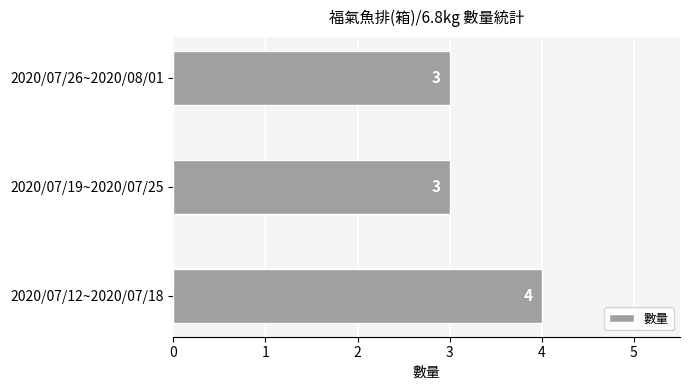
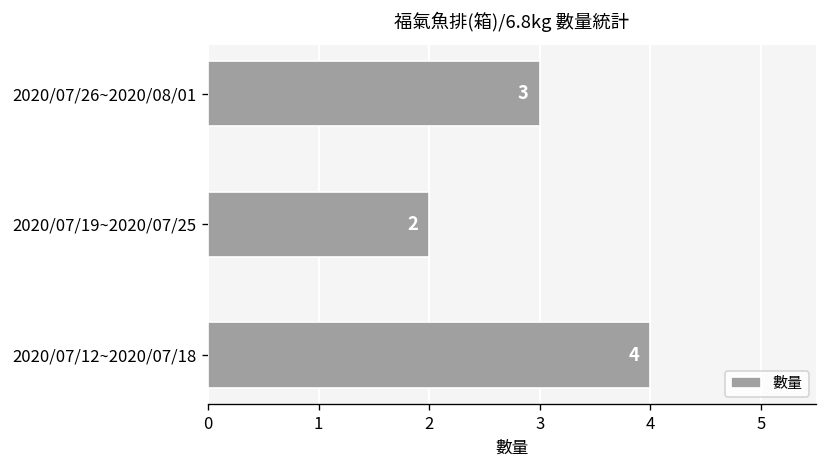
2020/07/19~2020/07/25: 3 -> 2
